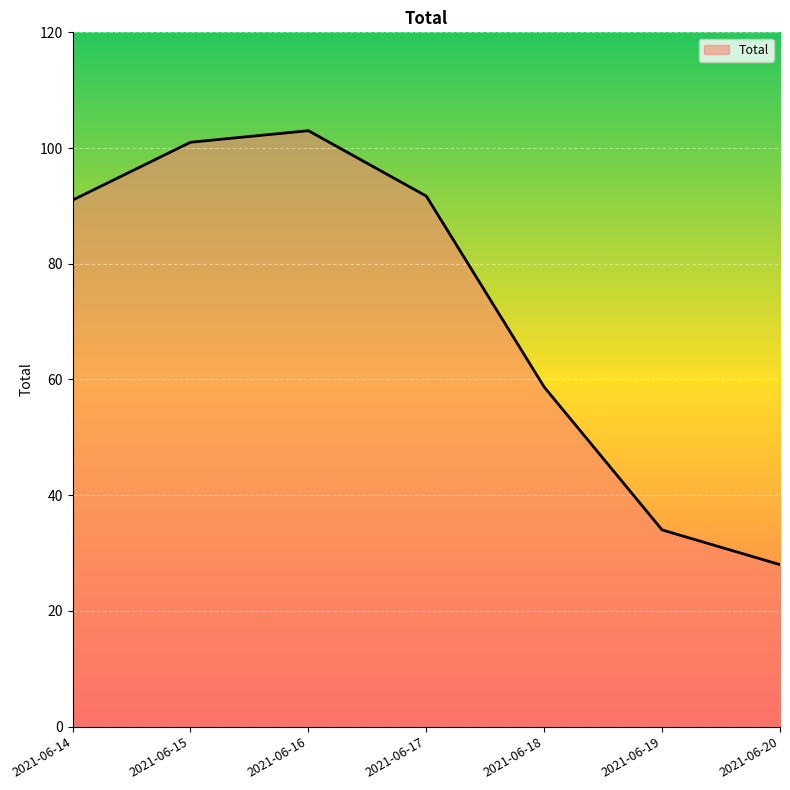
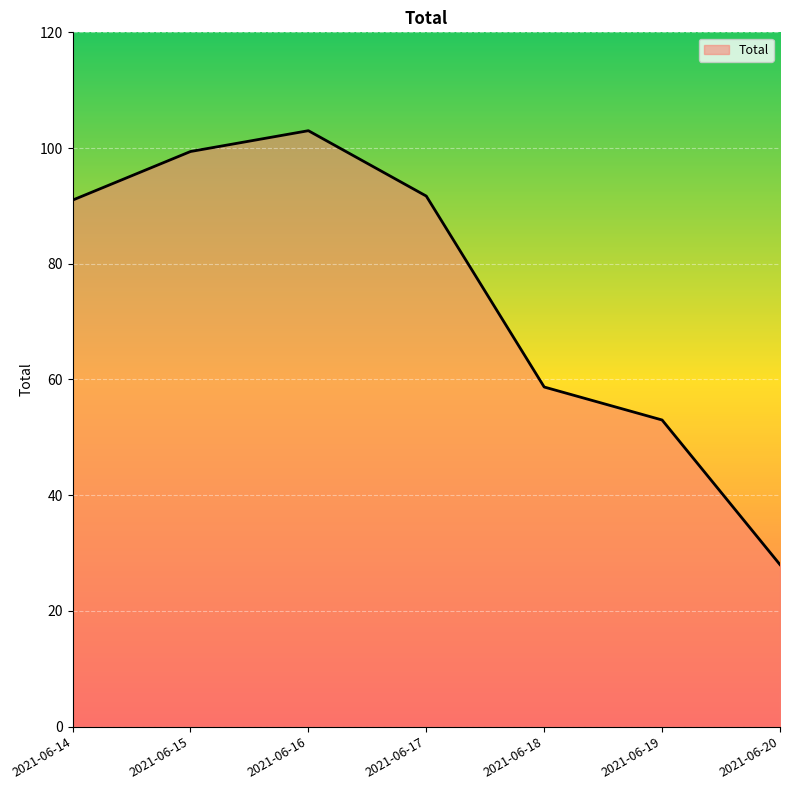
2021-06-15: 101 -> 99
2021-06-19: 34 -> 53
